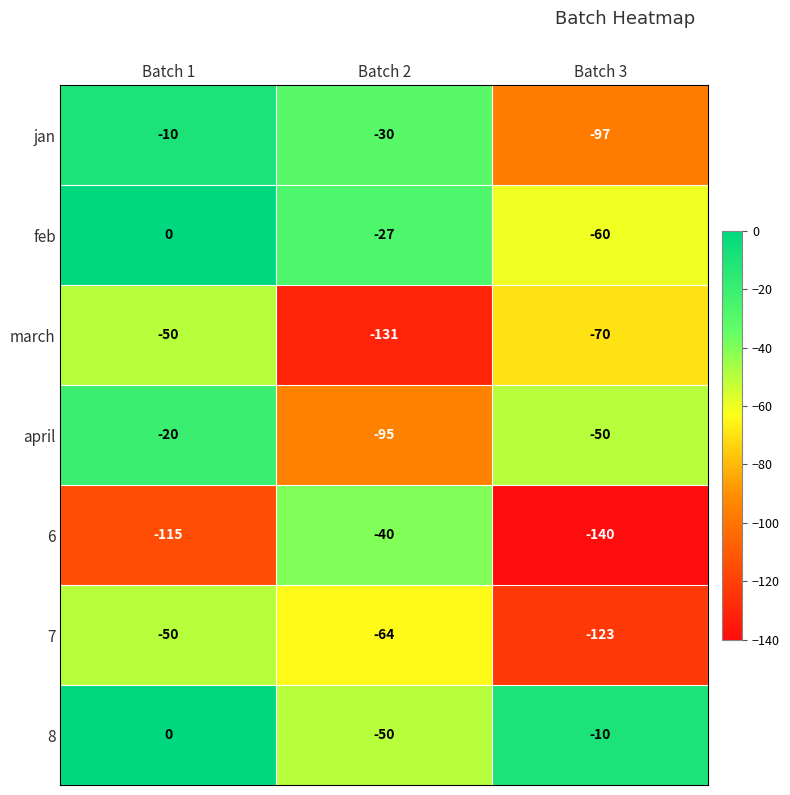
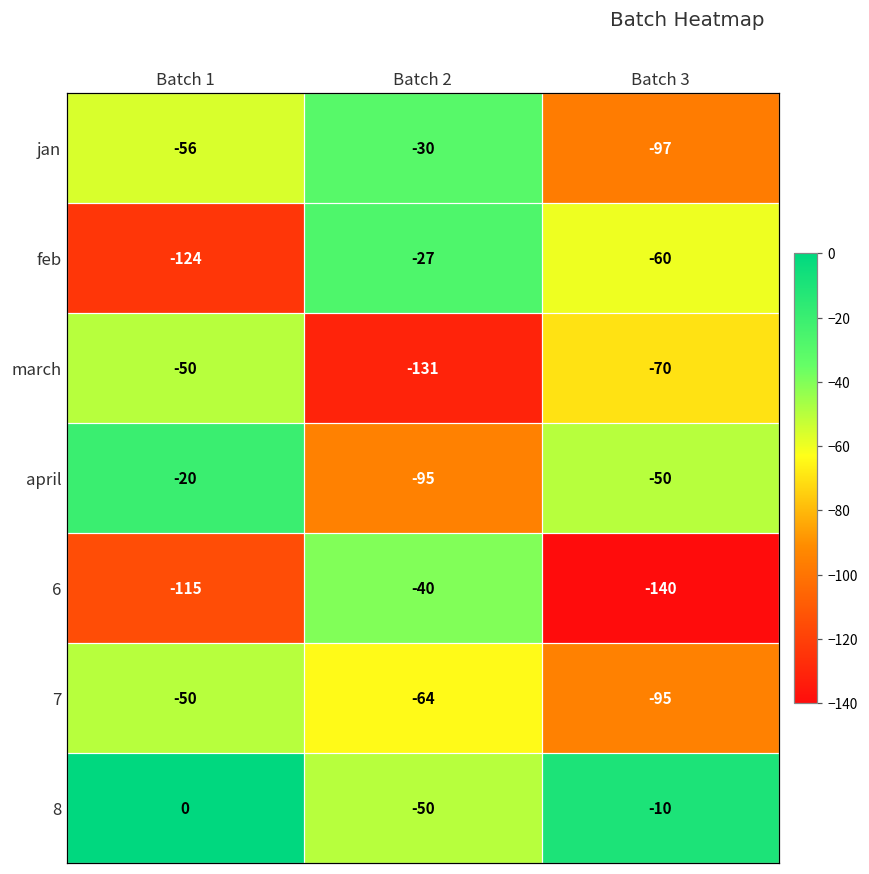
jan, Batch 1: -10 -> -56
feb, Batch 1: 0 -> -124
7, Batch 3: -123 -> -95
